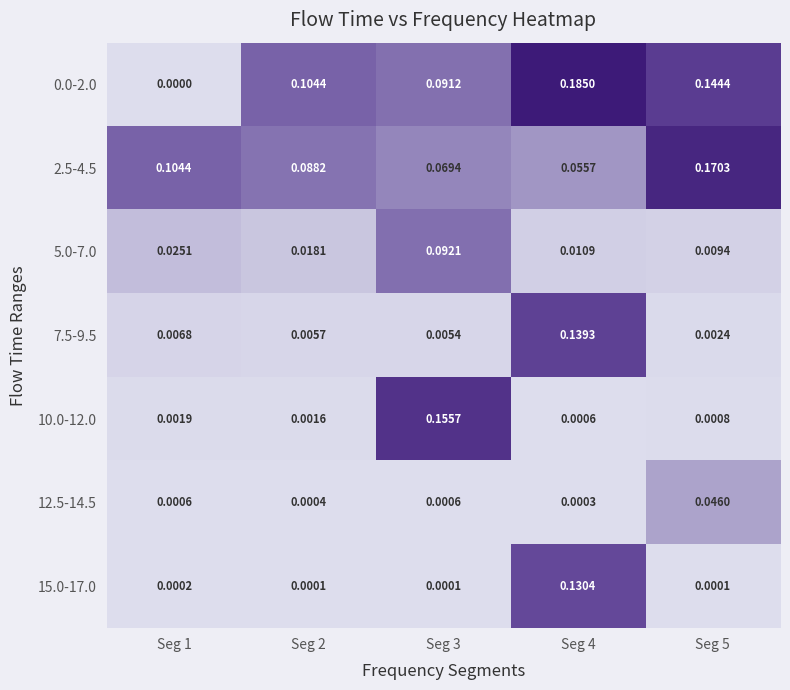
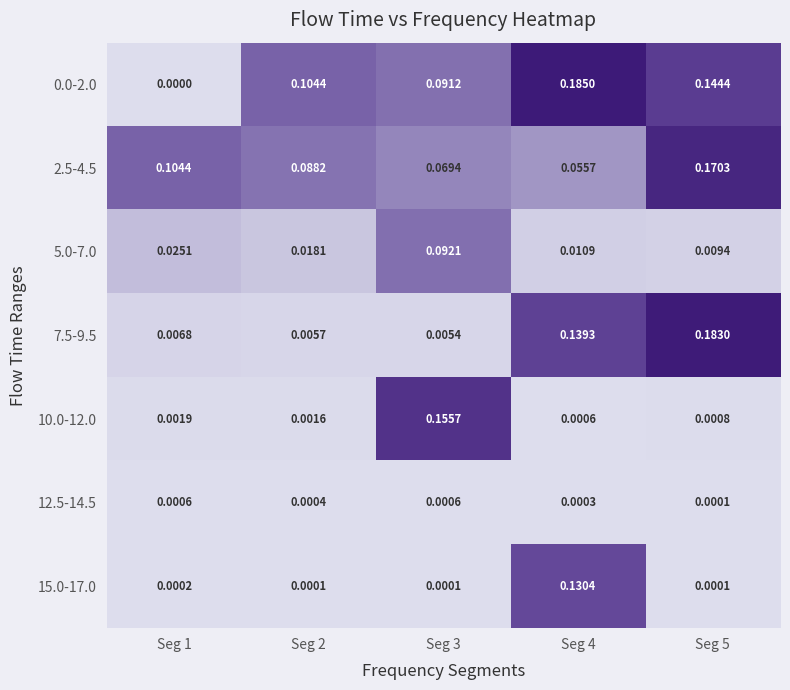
7.5-9.5, Seg 5: 0.0024 -> 0.1830
12.5-14.5, Seg 5: 0.0460 -> 0.0001
